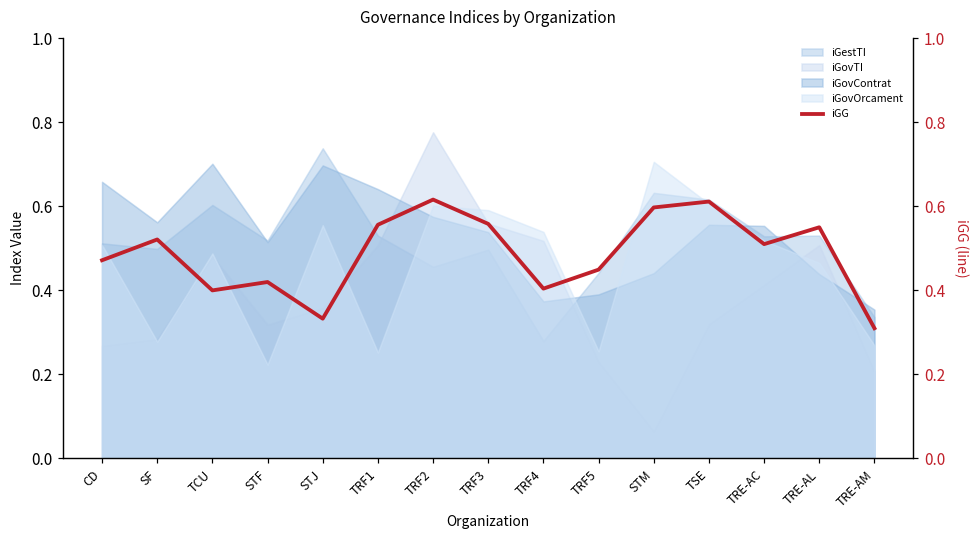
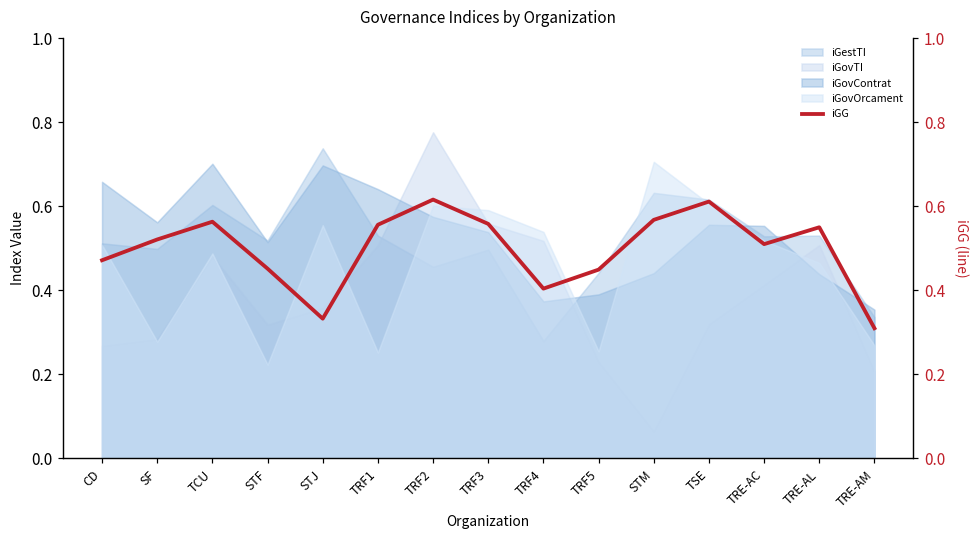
iGG, TCU: 0.40 -> 0.56
iGG, STF: 0.42 -> 0.45
iGG, STM: 0.60 -> 0.57
